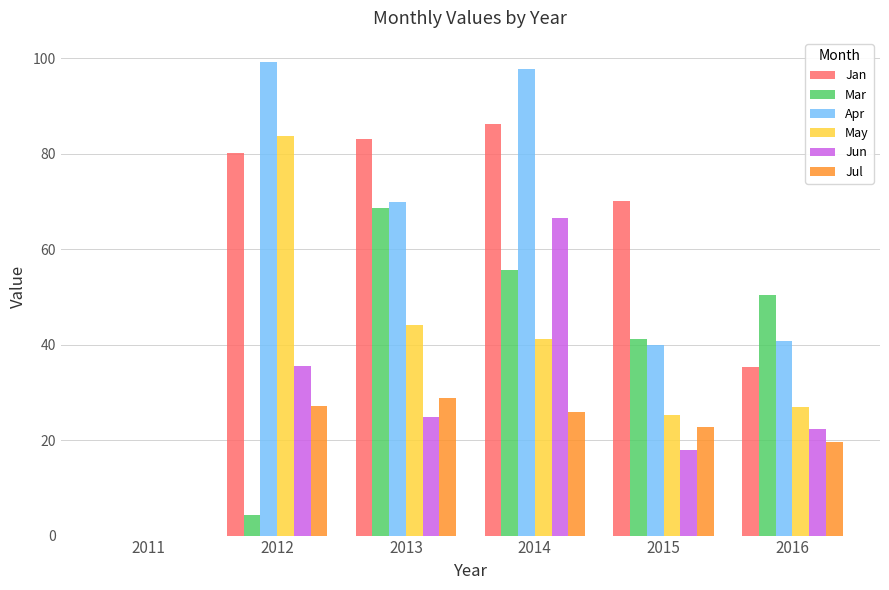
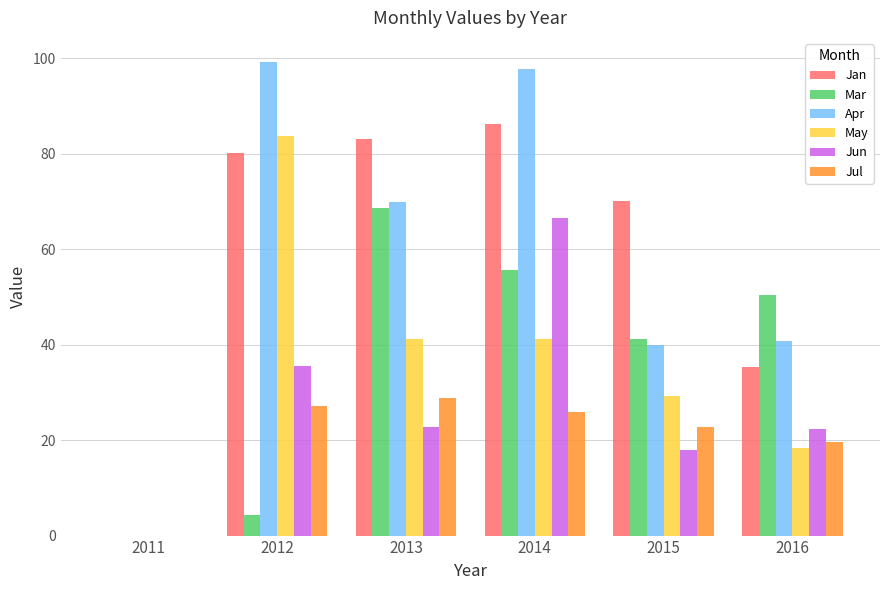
May, 2013: 44 -> 41
Jun, 2013: 25 -> 23
May, 2015: 25 -> 29
May, 2016: 27 -> 18
